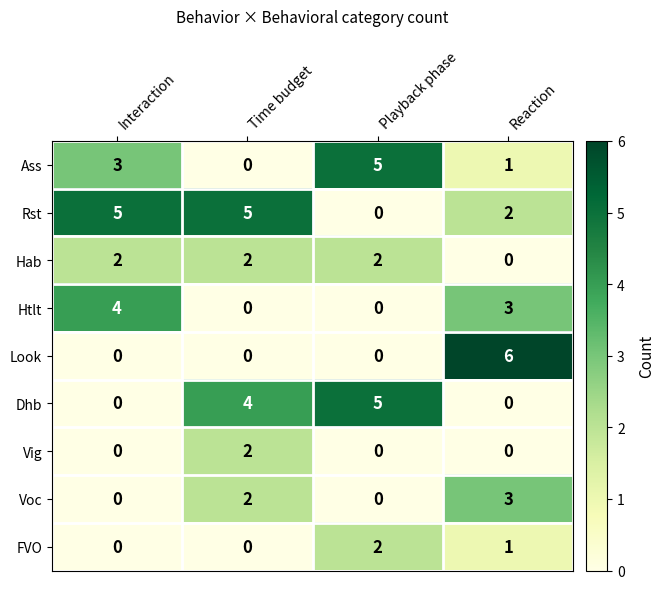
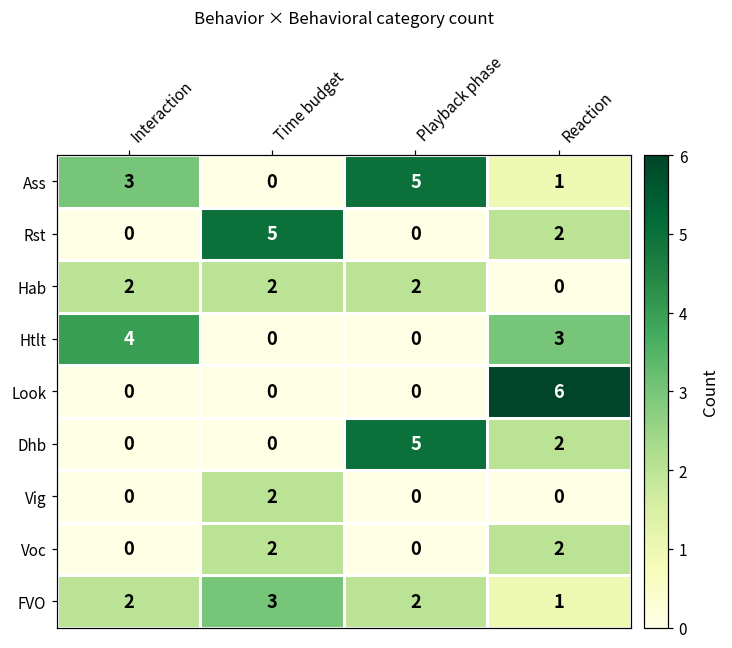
Rst, Interaction: 5 -> 0
Dhb, Time budget: 4 -> 0
Dhb, Reaction: 0 -> 2
Voc, Reaction: 3 -> 2
FVO, Interaction: 0 -> 2
FVO, Time budget: 0 -> 3
